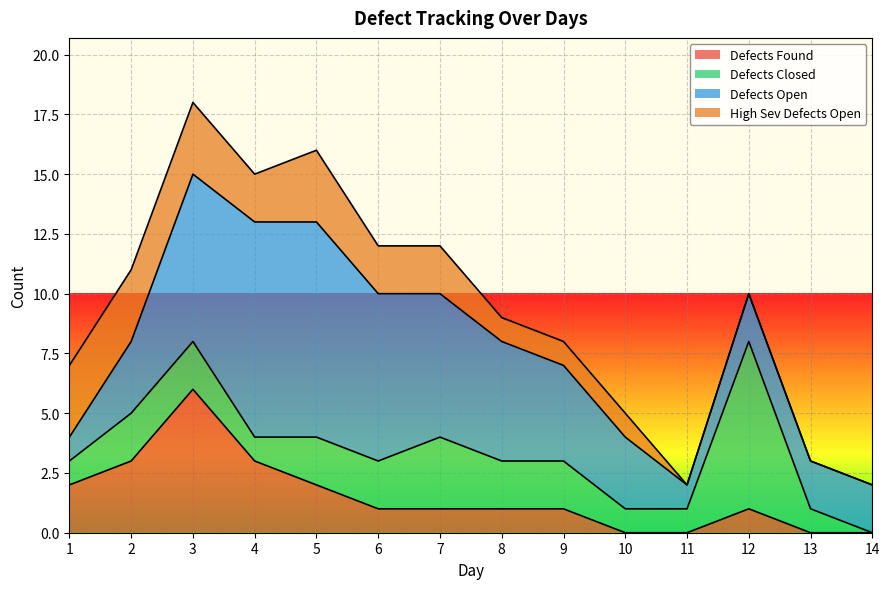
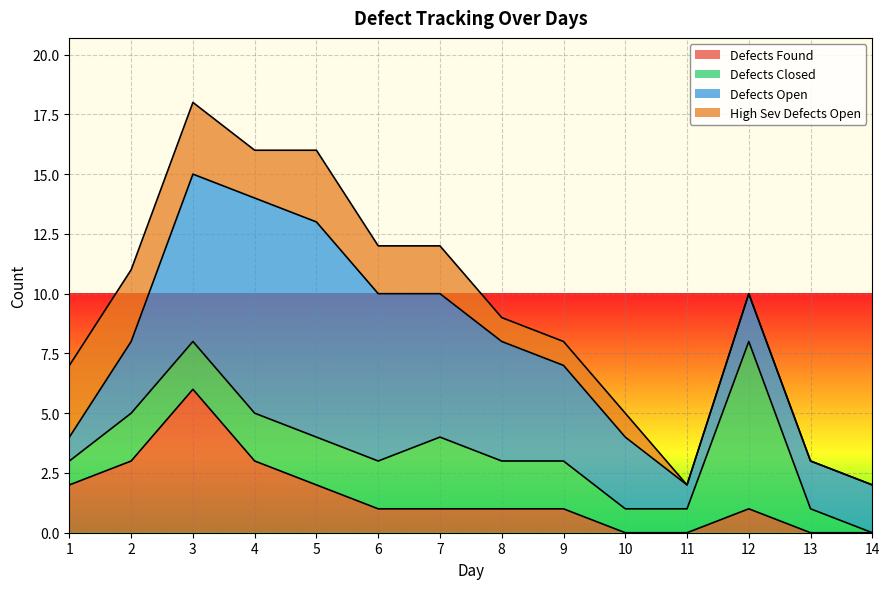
Defects Closed, 4: 1 -> 2
